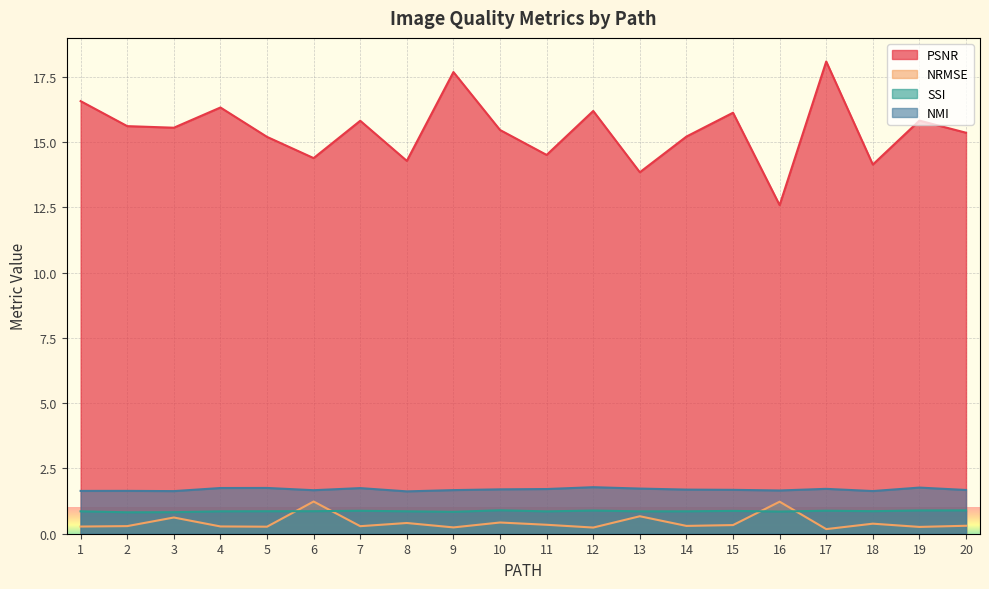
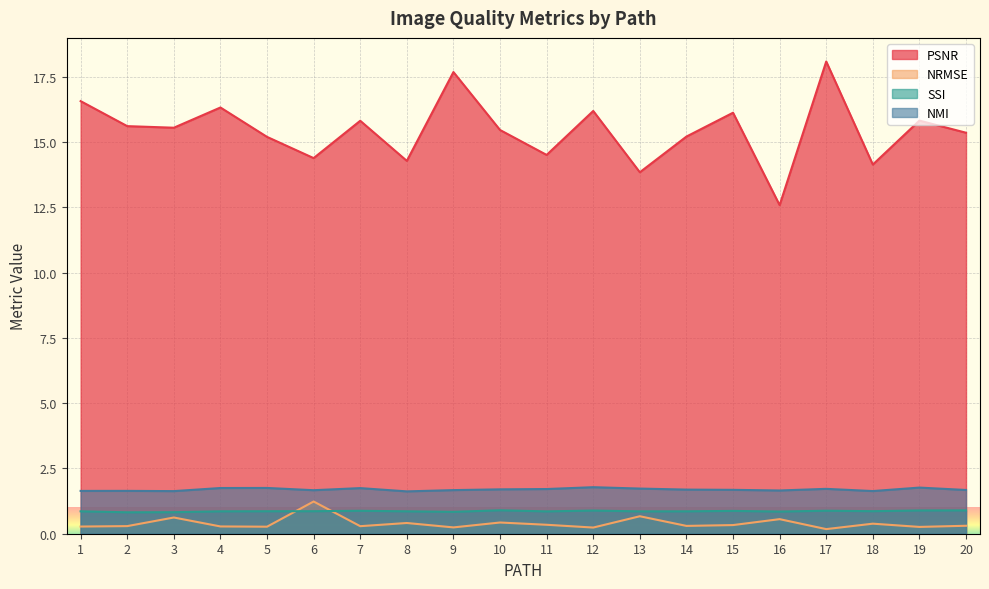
NRMSE, 16: 1.2 -> 0.6
